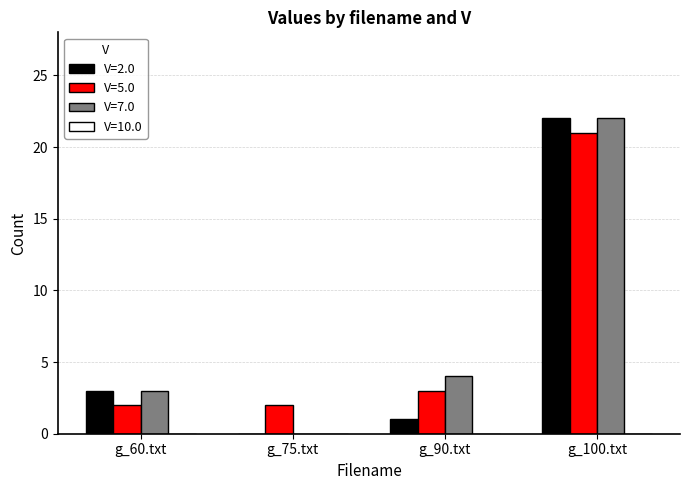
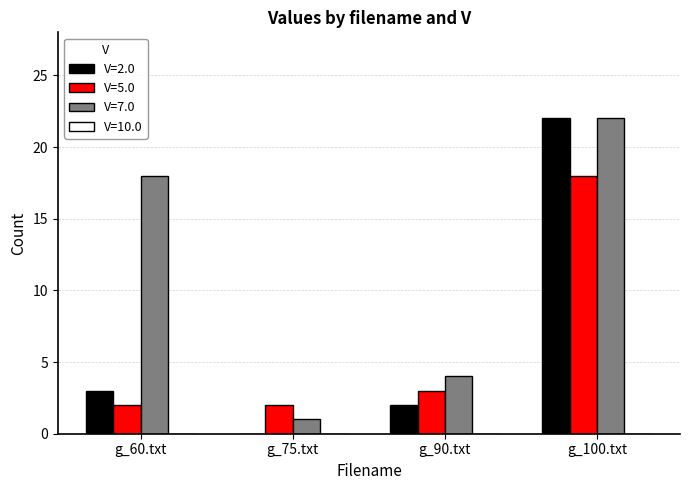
V=7.0, g_60.txt: 3 -> 18
V=7.0, g_75.txt: 0 -> 1
V=2.0, g_90.txt: 1 -> 2
V=5.0, g_100.txt: 21 -> 18
